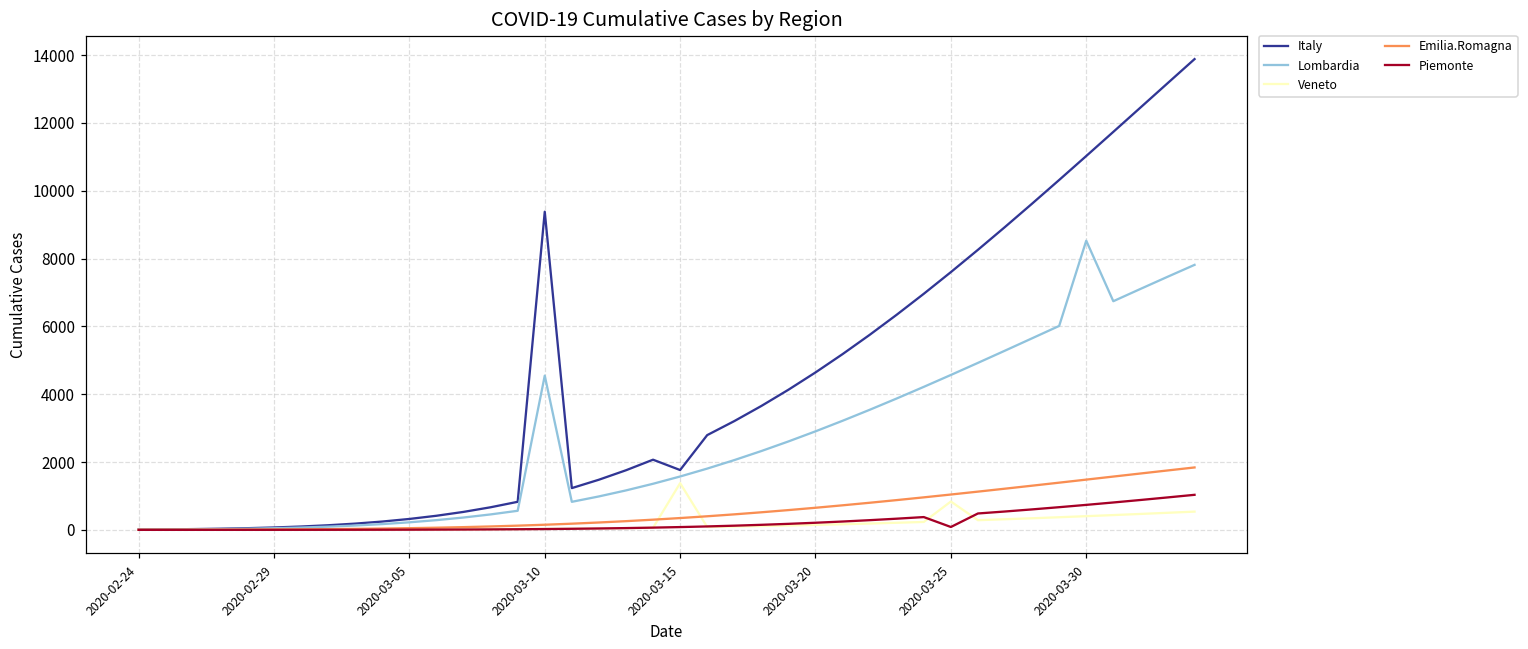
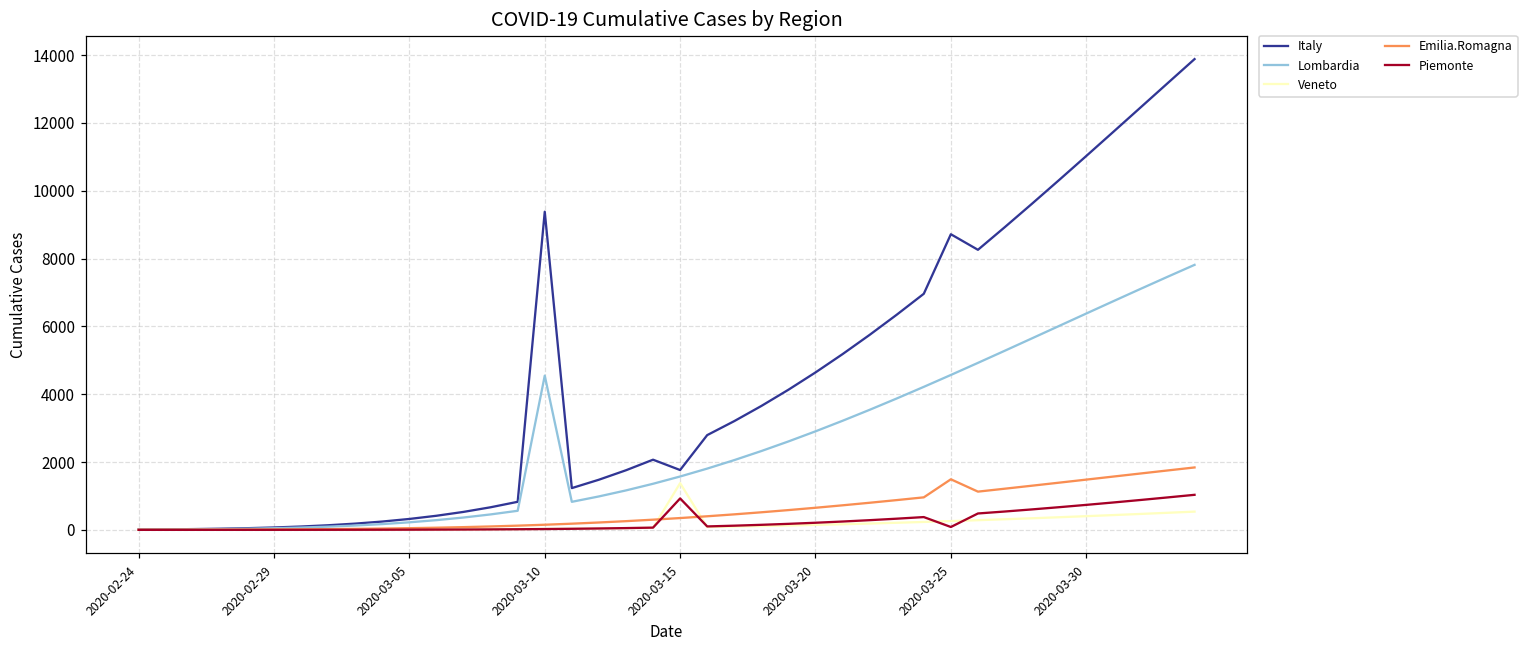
Piemonte, 2020-03-15: 100 -> 900
Italy, 2020-03-25: 7600 -> 8700
Veneto, 2020-03-25: 800 -> 300
Emilia.Romagna, 2020-03-25: 1000 -> 1500
Lombardia, 2020-03-30: 8500 -> 6400
